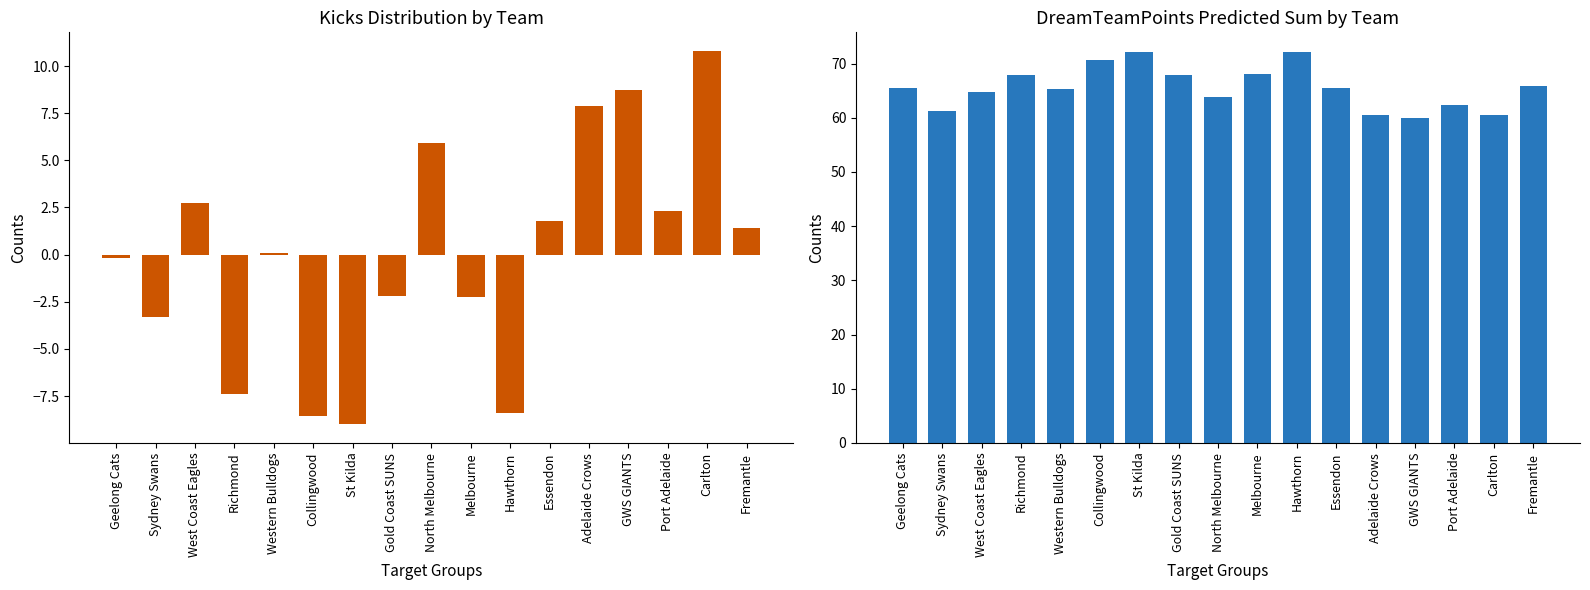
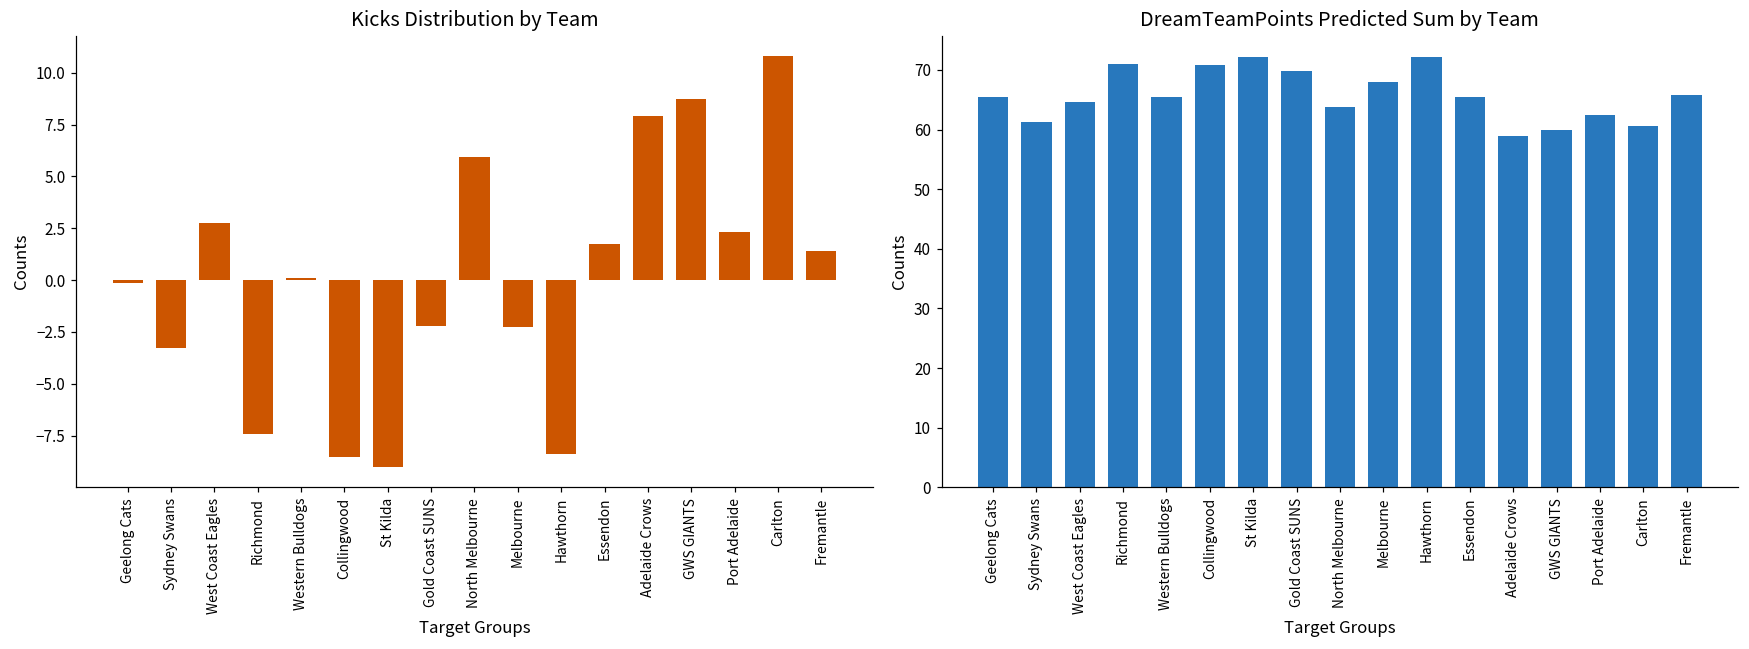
DreamTeamPoints Predicted Sum by Team, Richmond: 68 -> 71
DreamTeamPoints Predicted Sum by Team, Gold Coast SUNS: 68 -> 70
DreamTeamPoints Predicted Sum by Team, Adelaide Crows: 61 -> 59
